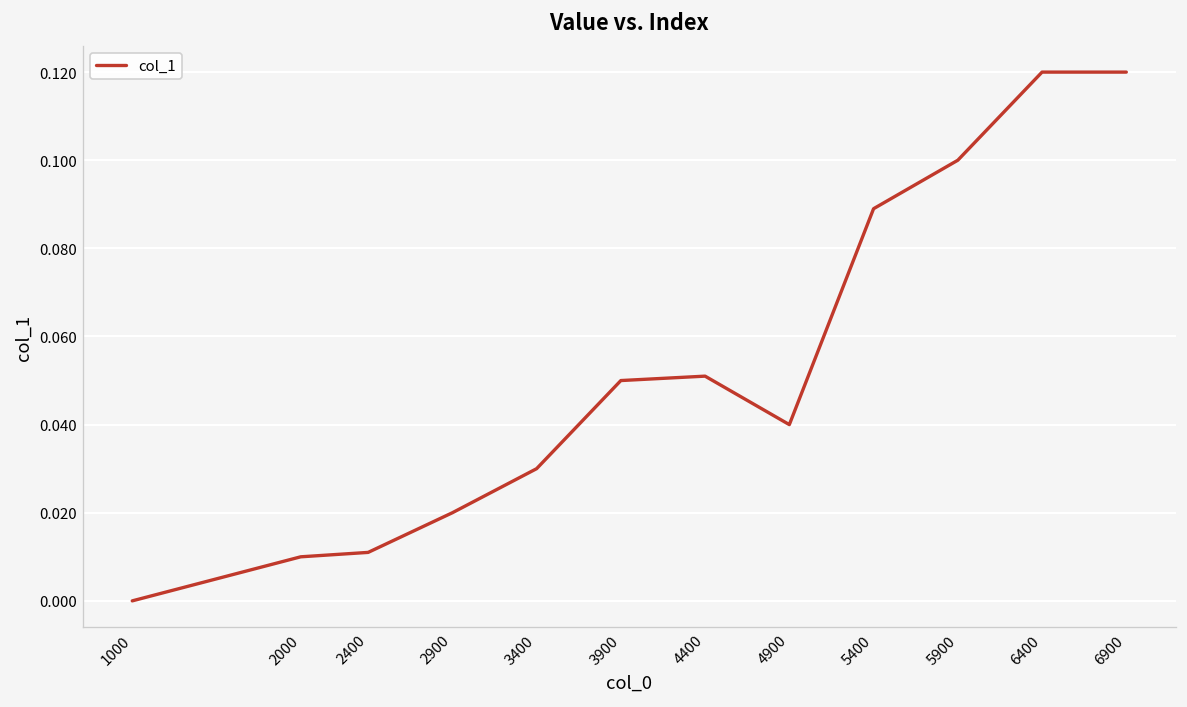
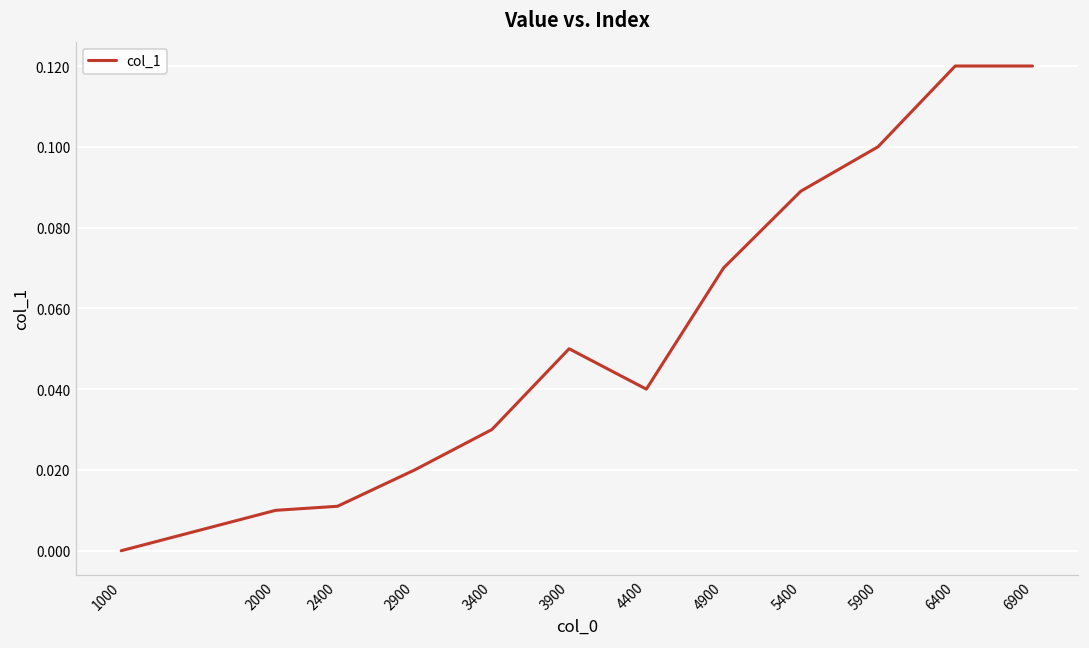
4400: 0.051 -> 0.040
4900: 0.04 -> 0.07
